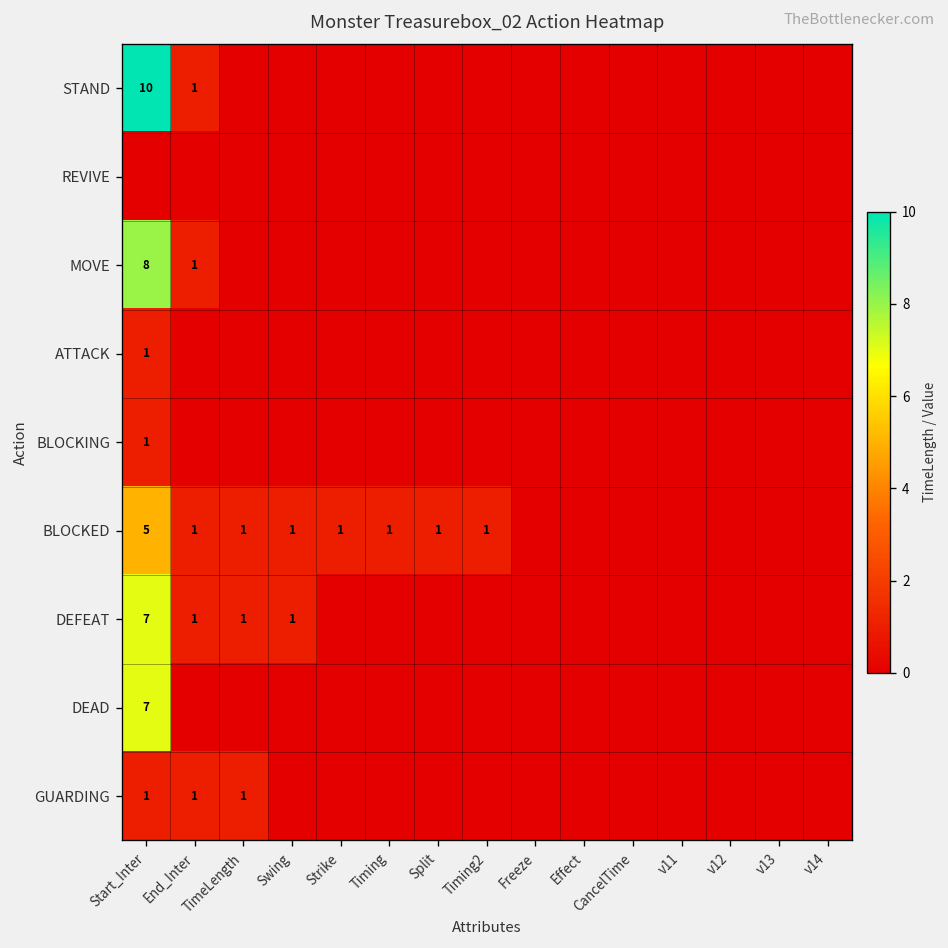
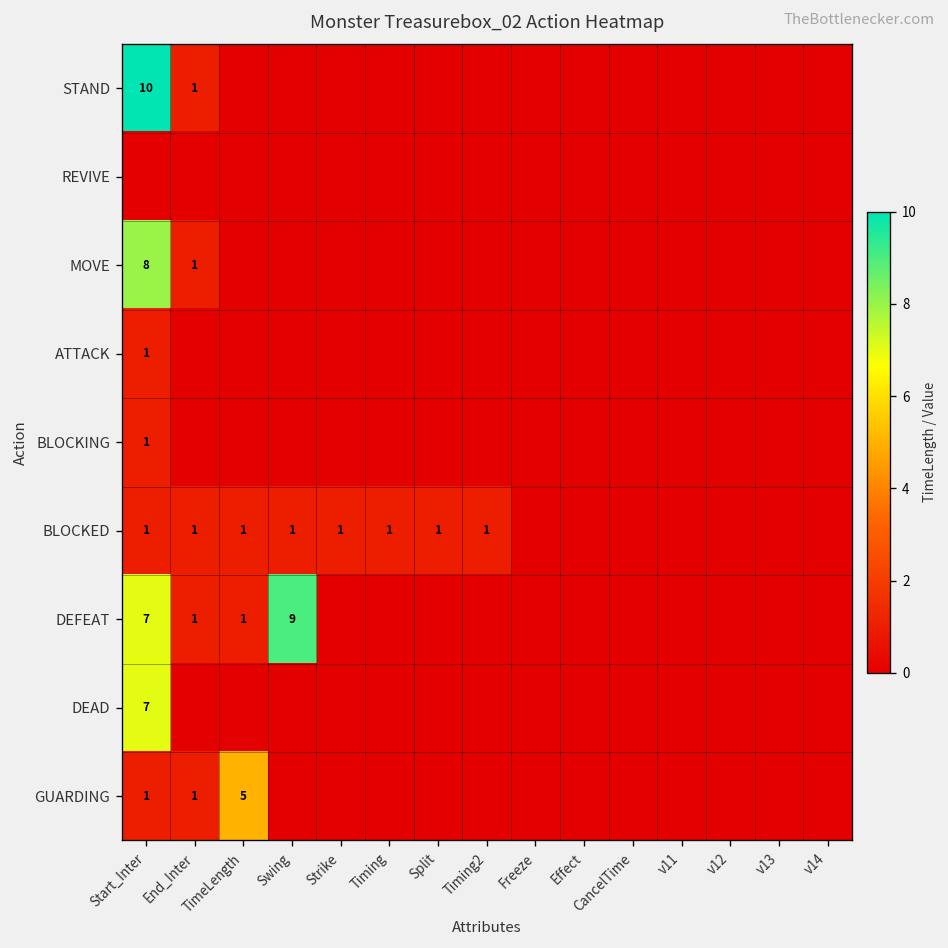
BLOCKED, Start_Inter: 5 -> 1
DEFEAT, Swing: 1 -> 9
GUARDING, TimeLength: 1 -> 5
